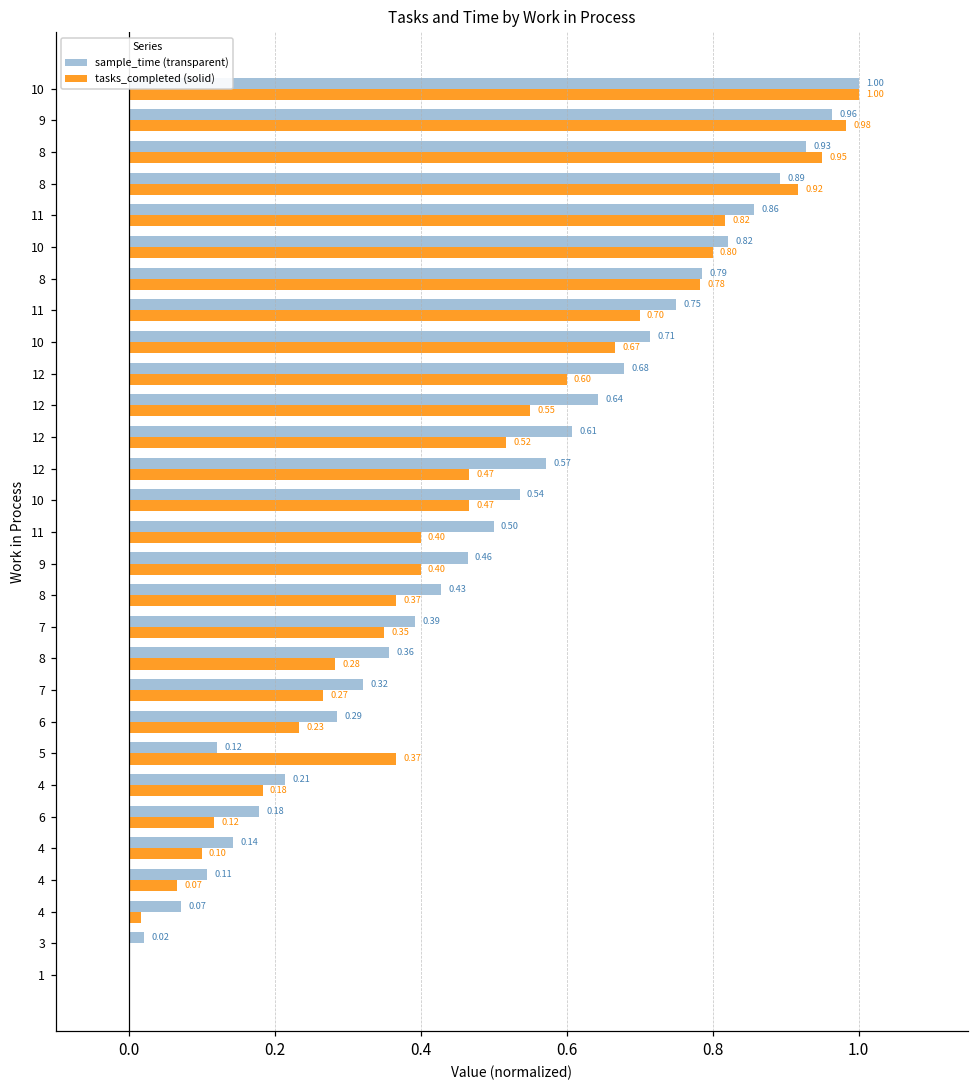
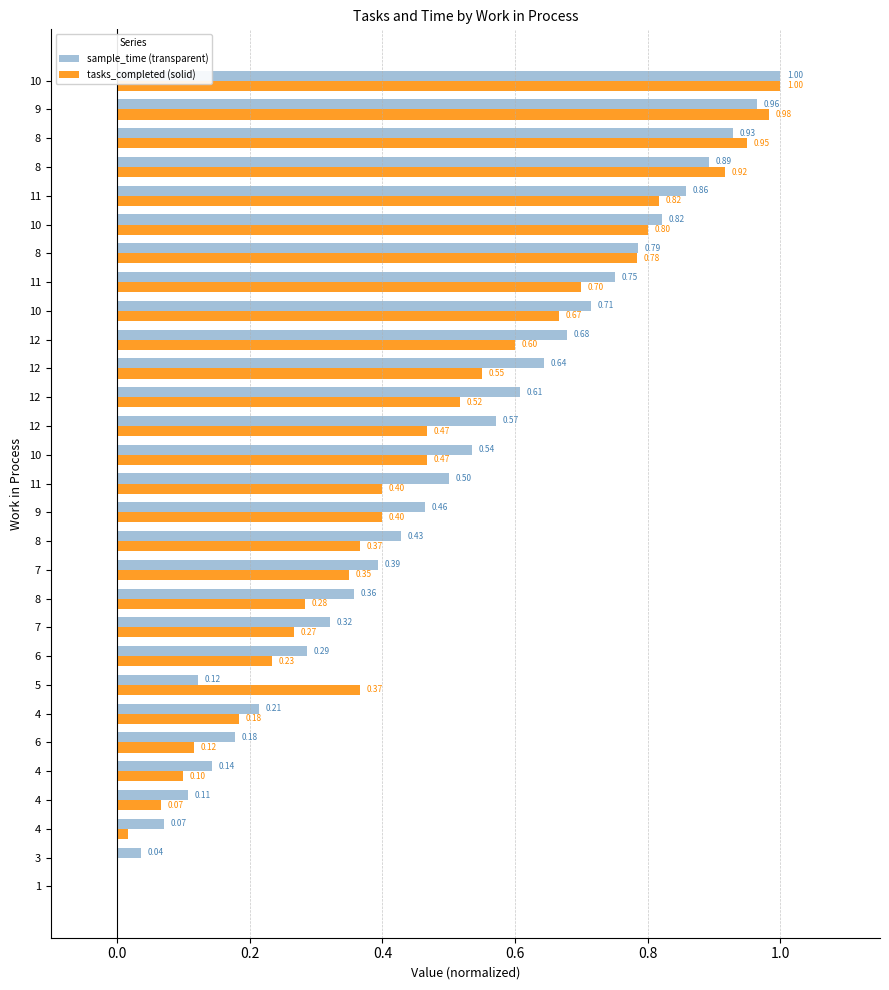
sample_time (transparent), 3: 0.02 -> 0.04
